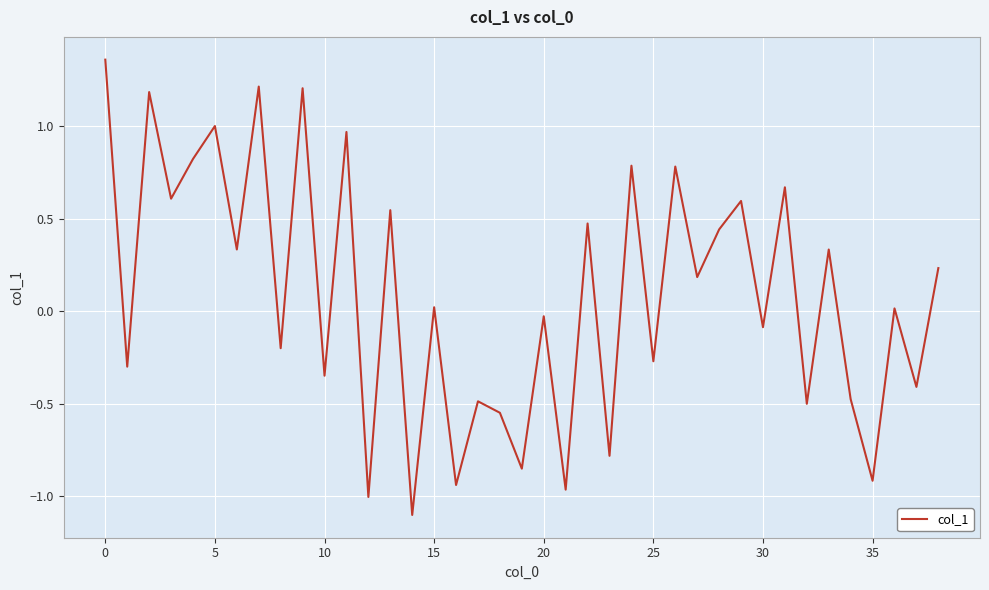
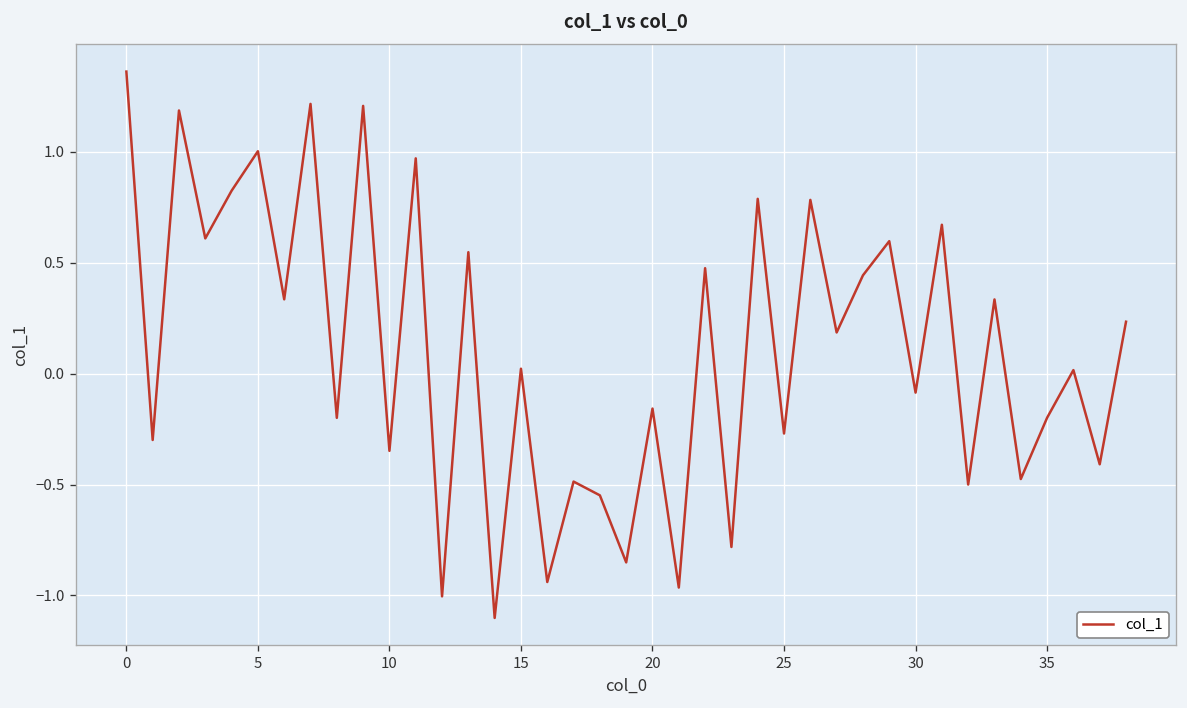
20: -0.03 -> -0.16
35: -0.92 -> -0.20
